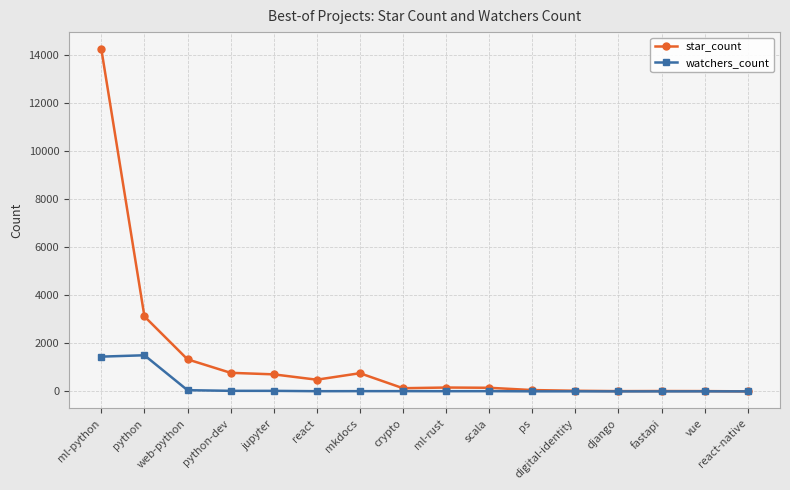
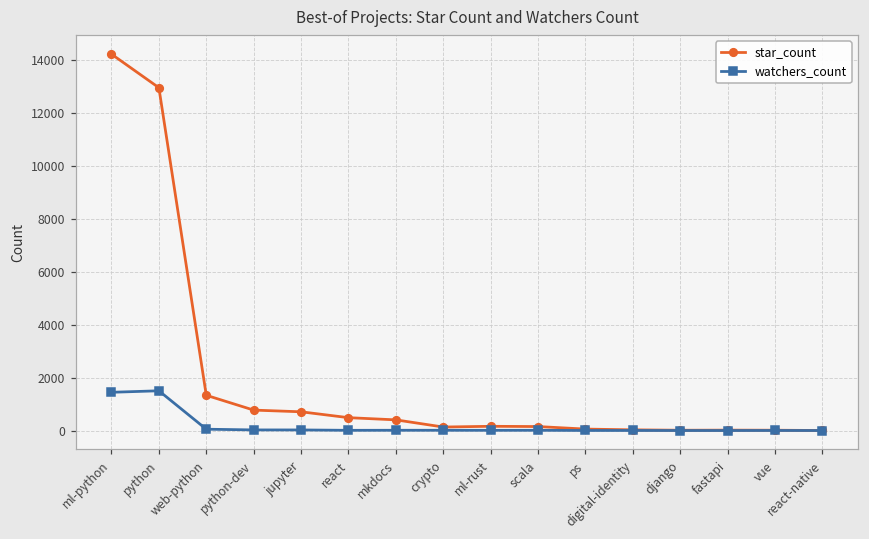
star_count, python: 3100 -> 13000
star_count, mkdocs: 800 -> 400
